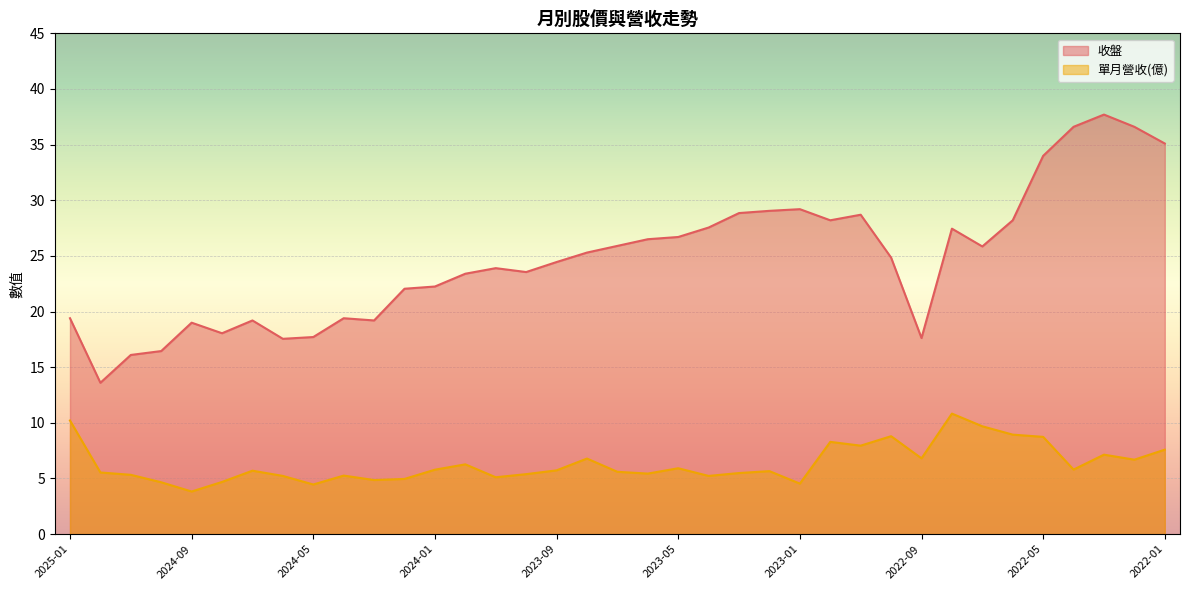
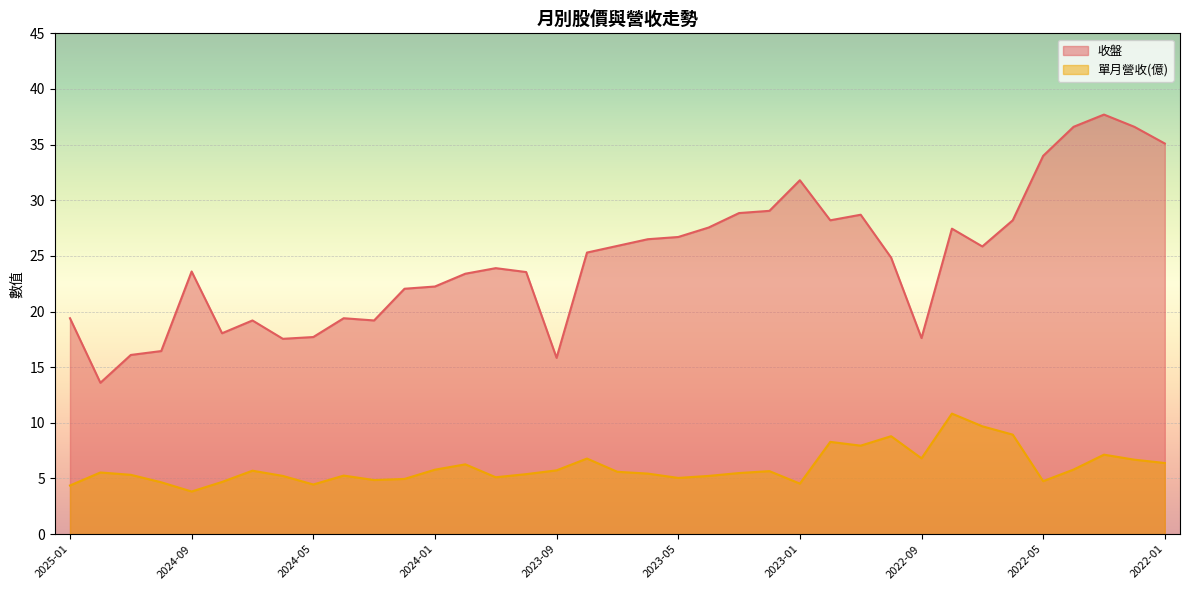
單月營收(億), 2025-01: 10.2 -> 4.4
收盤, 2024-09: 19.0 -> 23.6
收盤, 2023-09: 24.5 -> 15.8
單月營收(億), 2023-05: 5.9 -> 5.1
收盤, 2023-01: 29.2 -> 31.8
單月營收(億), 2022-05: 8.7 -> 4.8
單月營收(億), 2022-01: 7.6 -> 6.4
